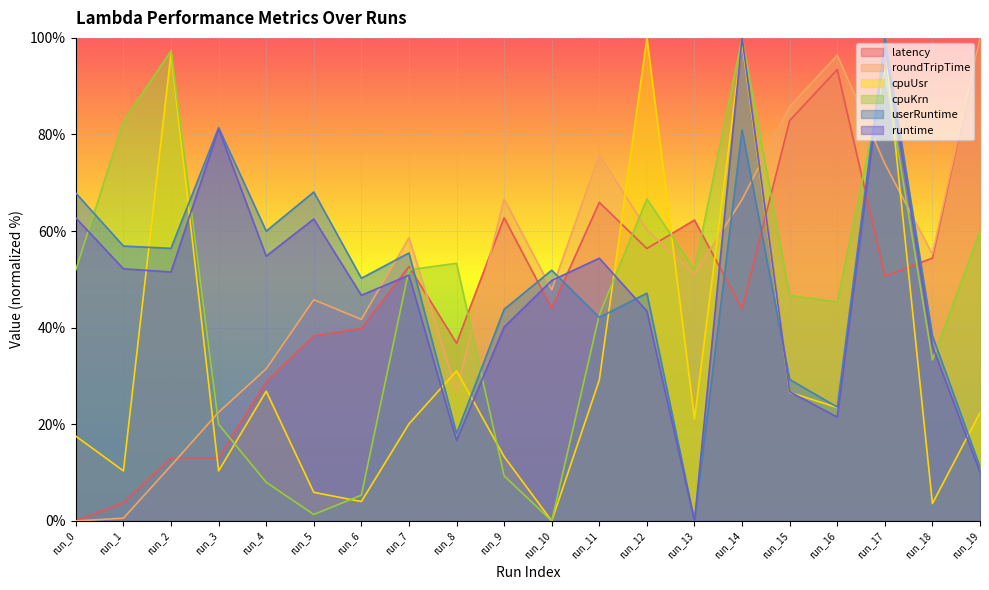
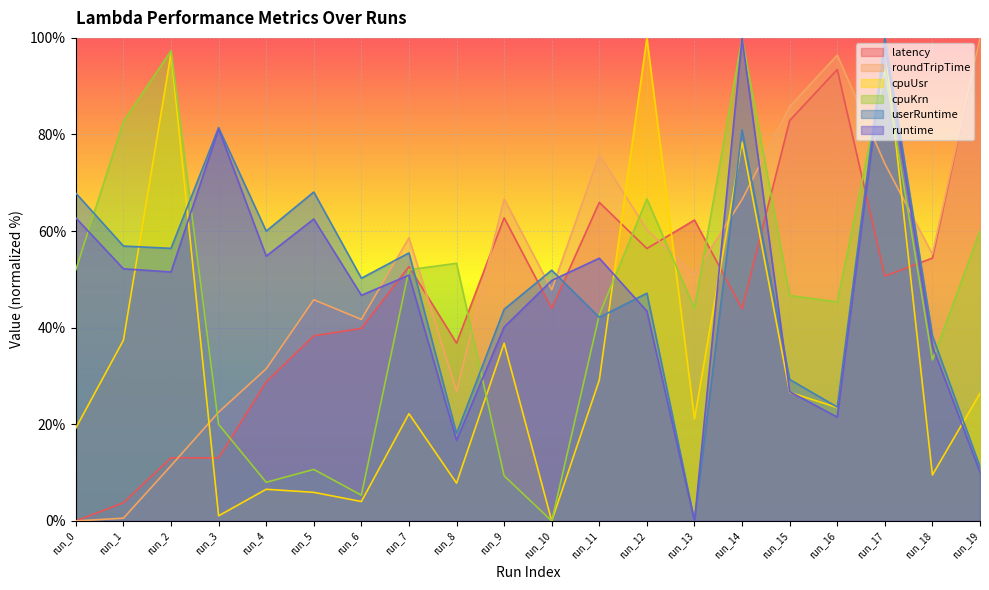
cpuUsr, run_0: 18% -> 19%
cpuUsr, run_1: 10% -> 37%
cpuUsr, run_3: 10% -> 1%
cpuUsr, run_4: 27% -> 7%
cpuKrn, run_5: 1% -> 11%
cpuUsr, run_7: 20% -> 22%
cpuUsr, run_8: 31% -> 8%
cpuUsr, run_9: 13% -> 37%
cpuKrn, run_13: 52% -> 44%
cpuUsr, run_14: 99% -> 78%
cpuUsr, run_18: 4% -> 10%
cpuUsr, run_19: 22% -> 26%
